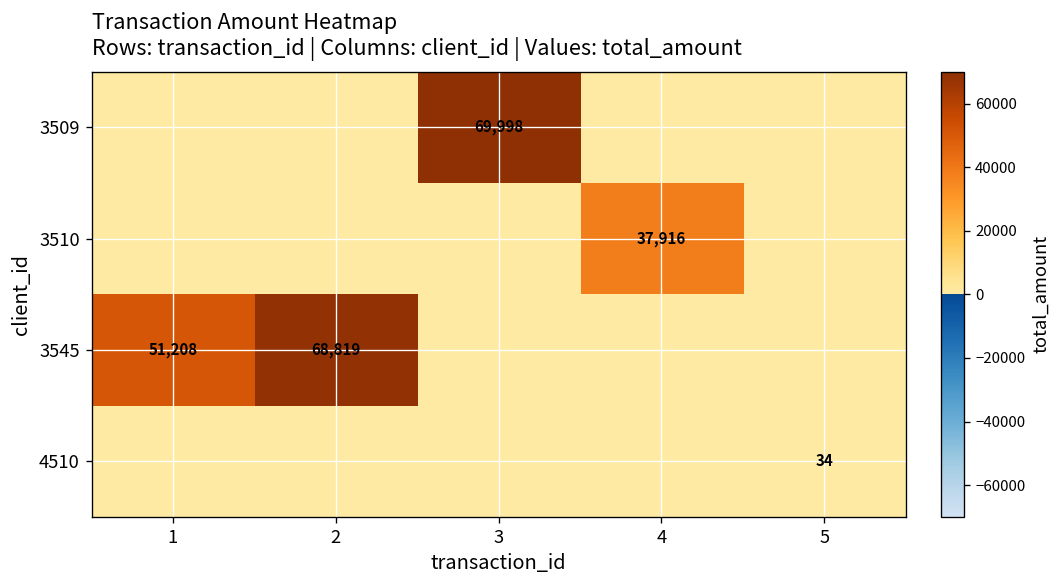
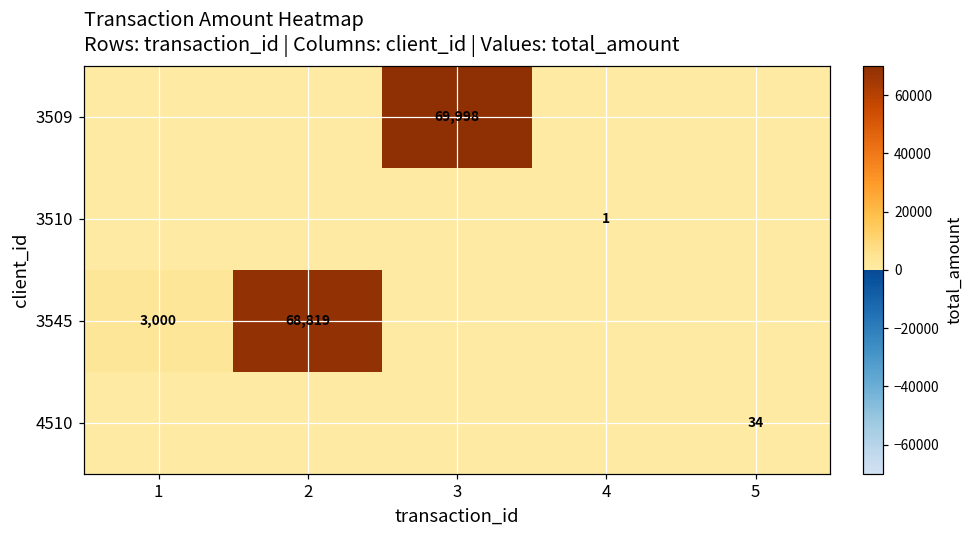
3510, 4: 37,916 -> 1
3545, 1: 51,208 -> 3,000
